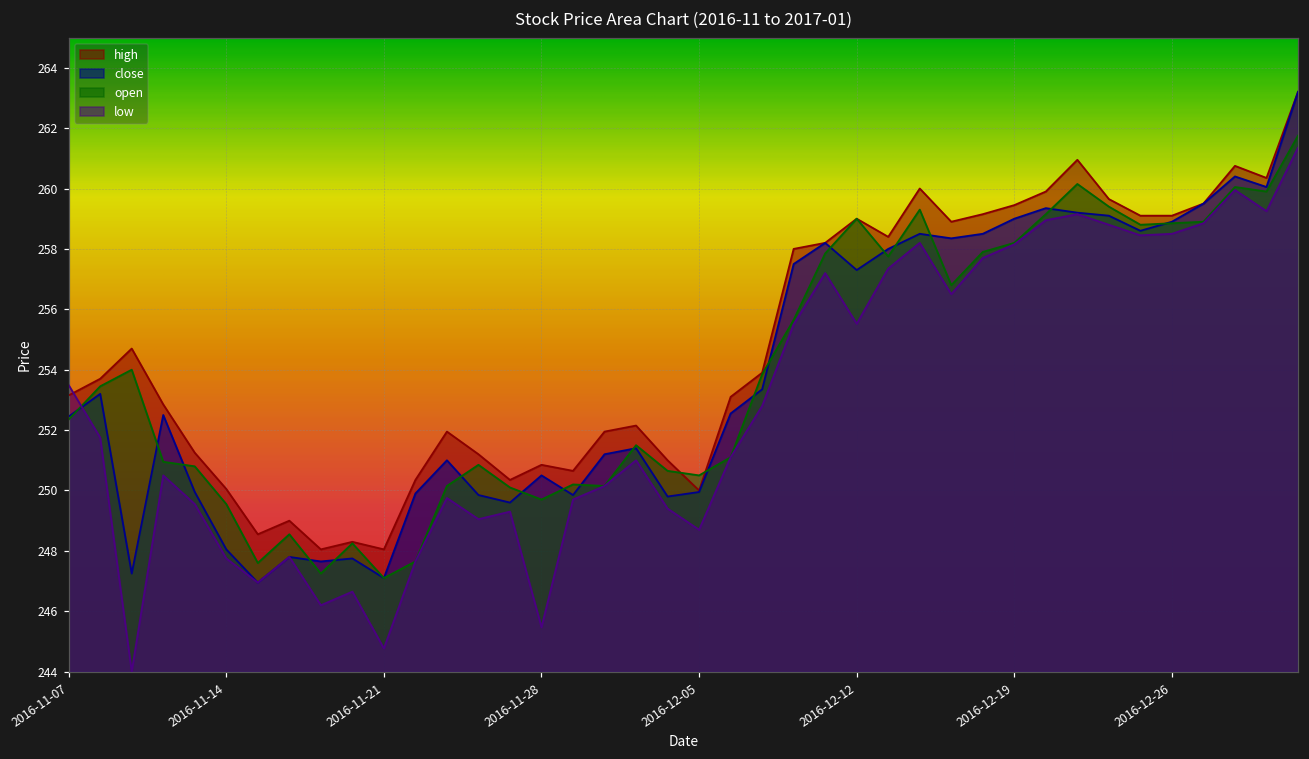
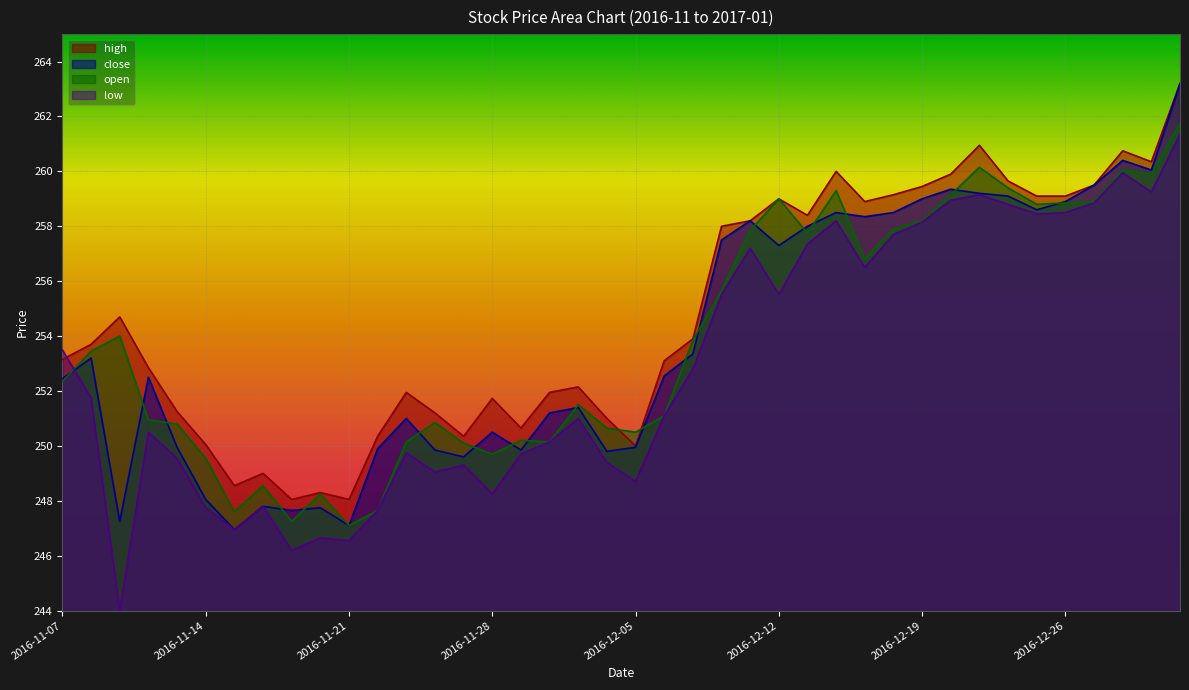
low, 2016-11-21: 244.8 -> 246.6
high, 2016-11-28: 250.9 -> 251.7
low, 2016-11-28: 245.5 -> 248.3
